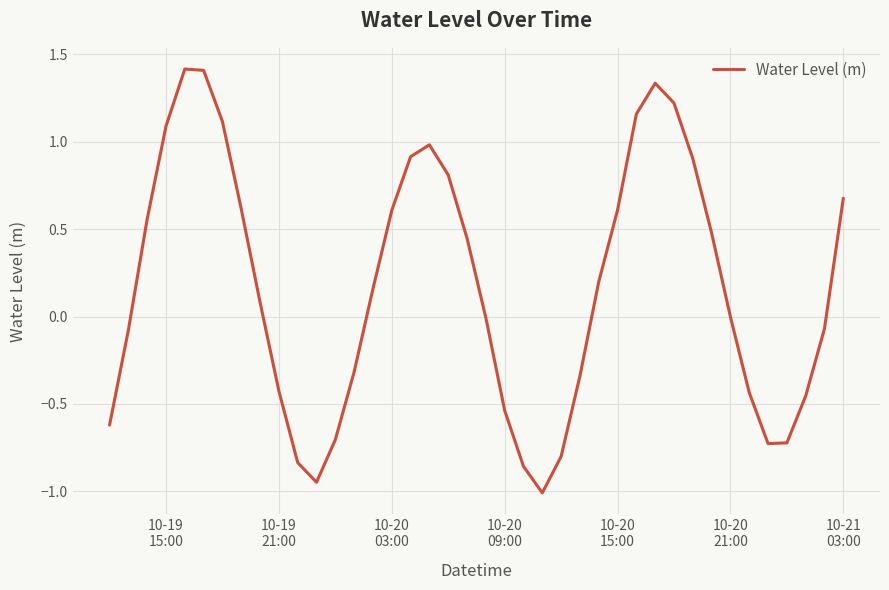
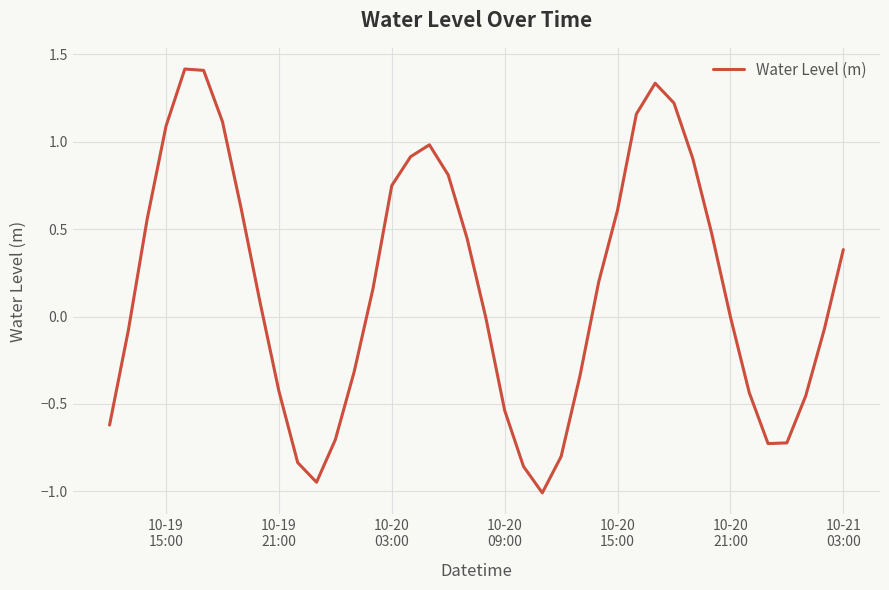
10-20 03:00: 0.61 -> 0.75
10-21 03:00: 0.68 -> 0.38
